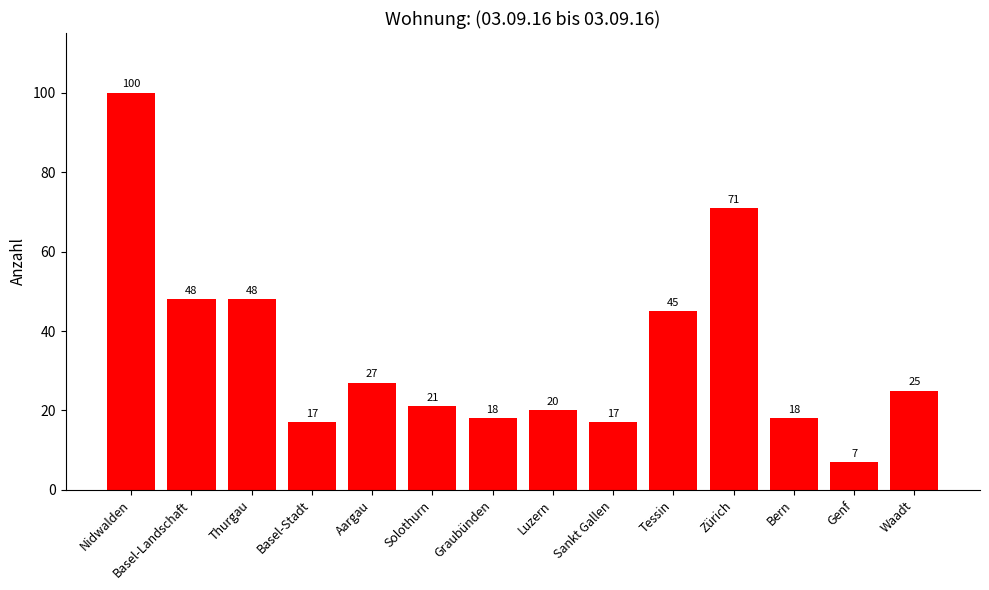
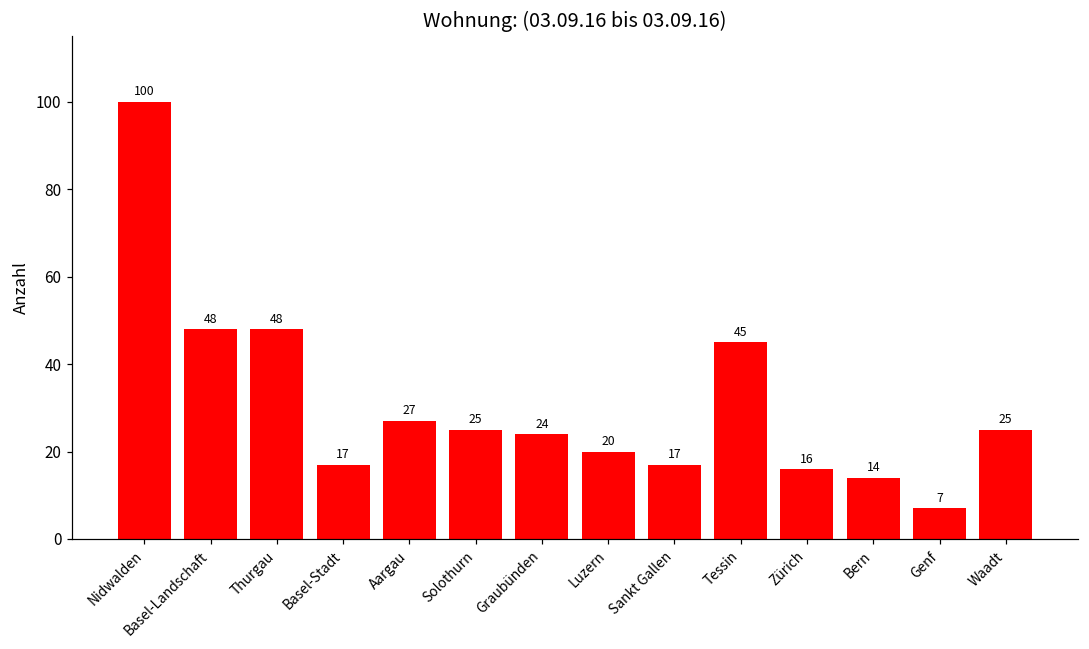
Solothurn: 21 -> 25
Graubünden: 18 -> 24
Zürich: 71 -> 16
Bern: 18 -> 14
